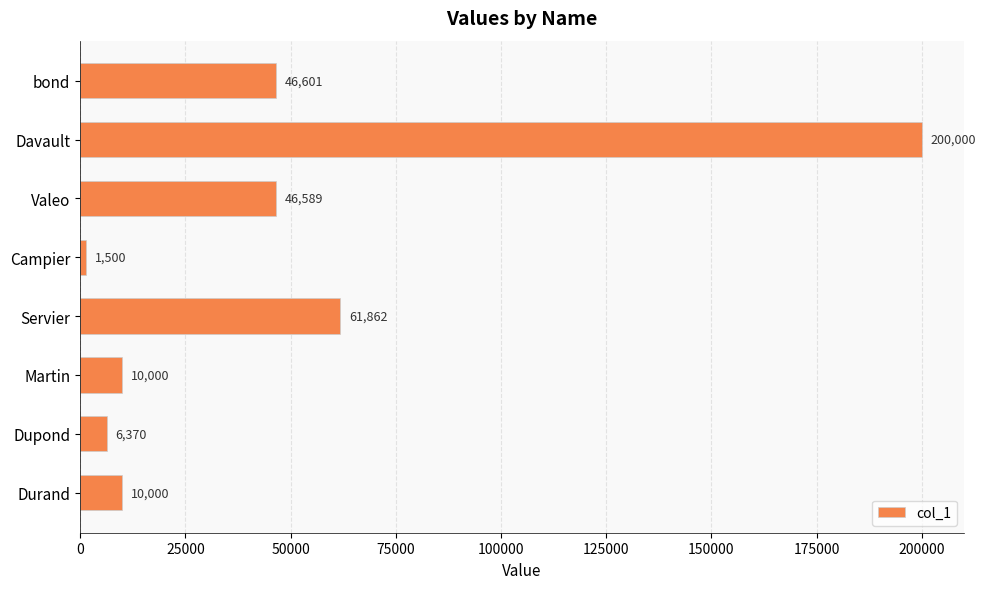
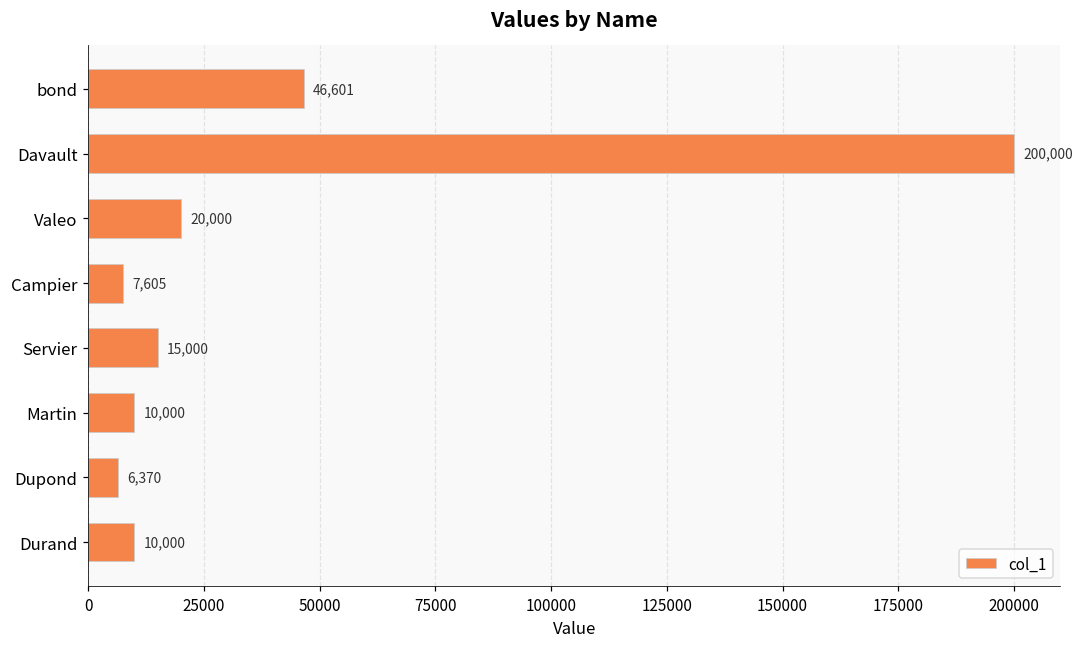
Valeo: 46,589 -> 20,000
Campier: 1,500 -> 7,605
Servier: 61,862 -> 15,000
